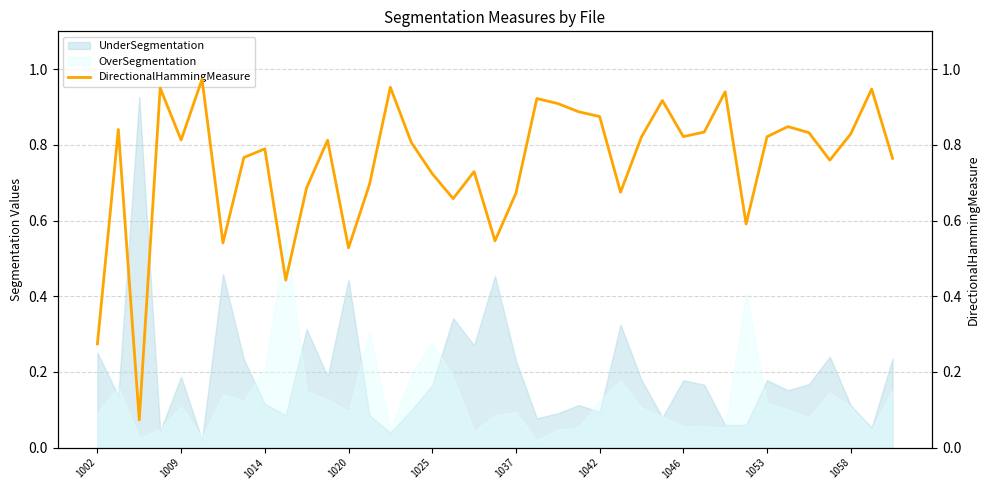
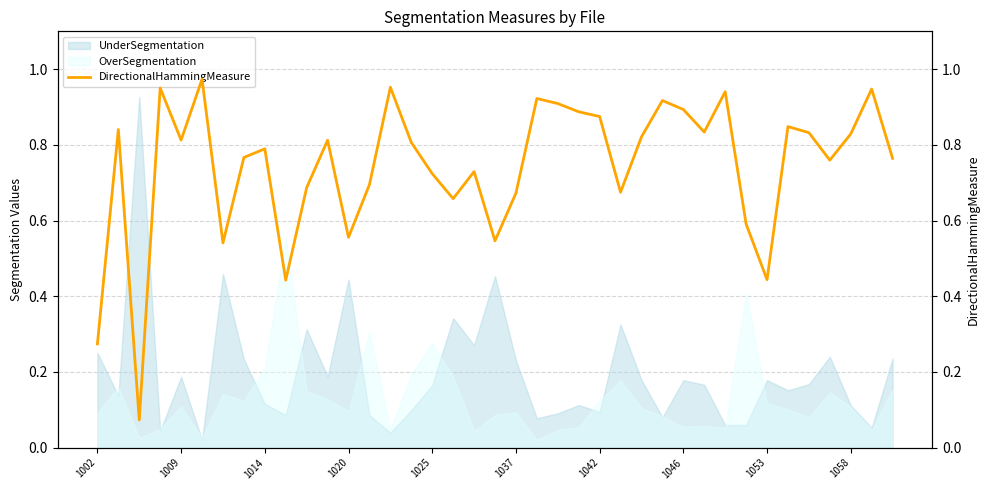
DirectionalHammingMeasure, 1020: 0.53 -> 0.56
DirectionalHammingMeasure, 1046: 0.82 -> 0.89
DirectionalHammingMeasure, 1053: 0.82 -> 0.44
